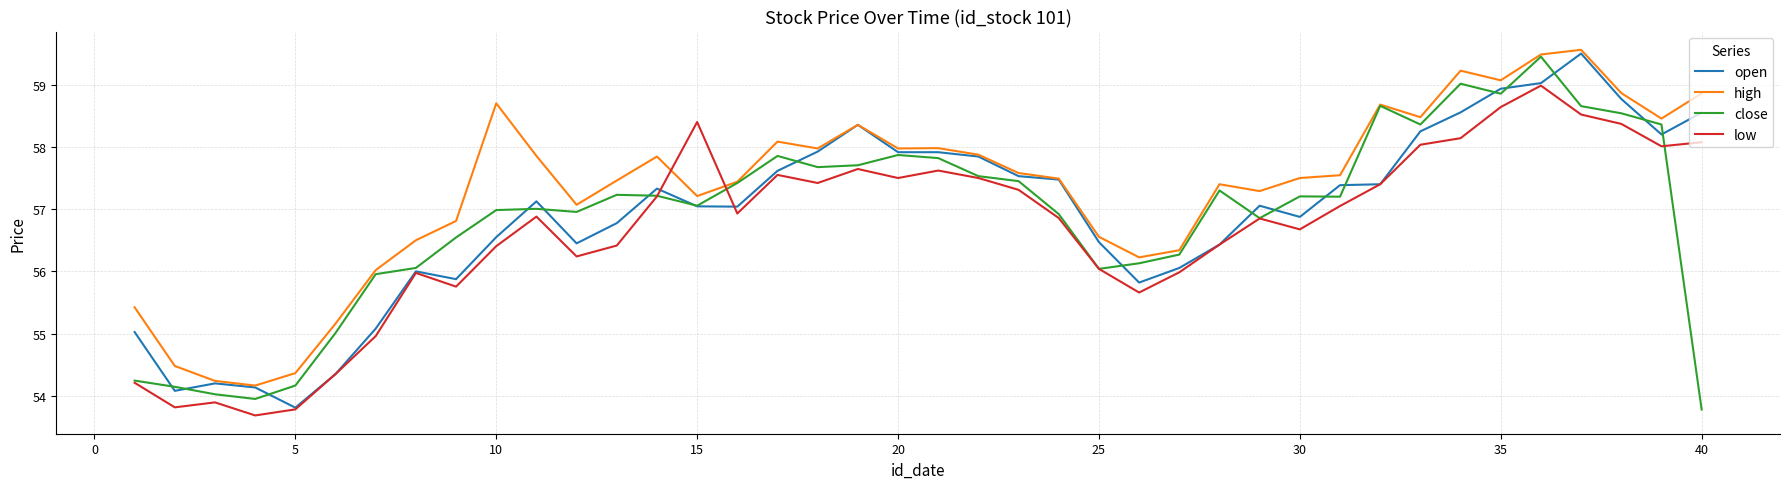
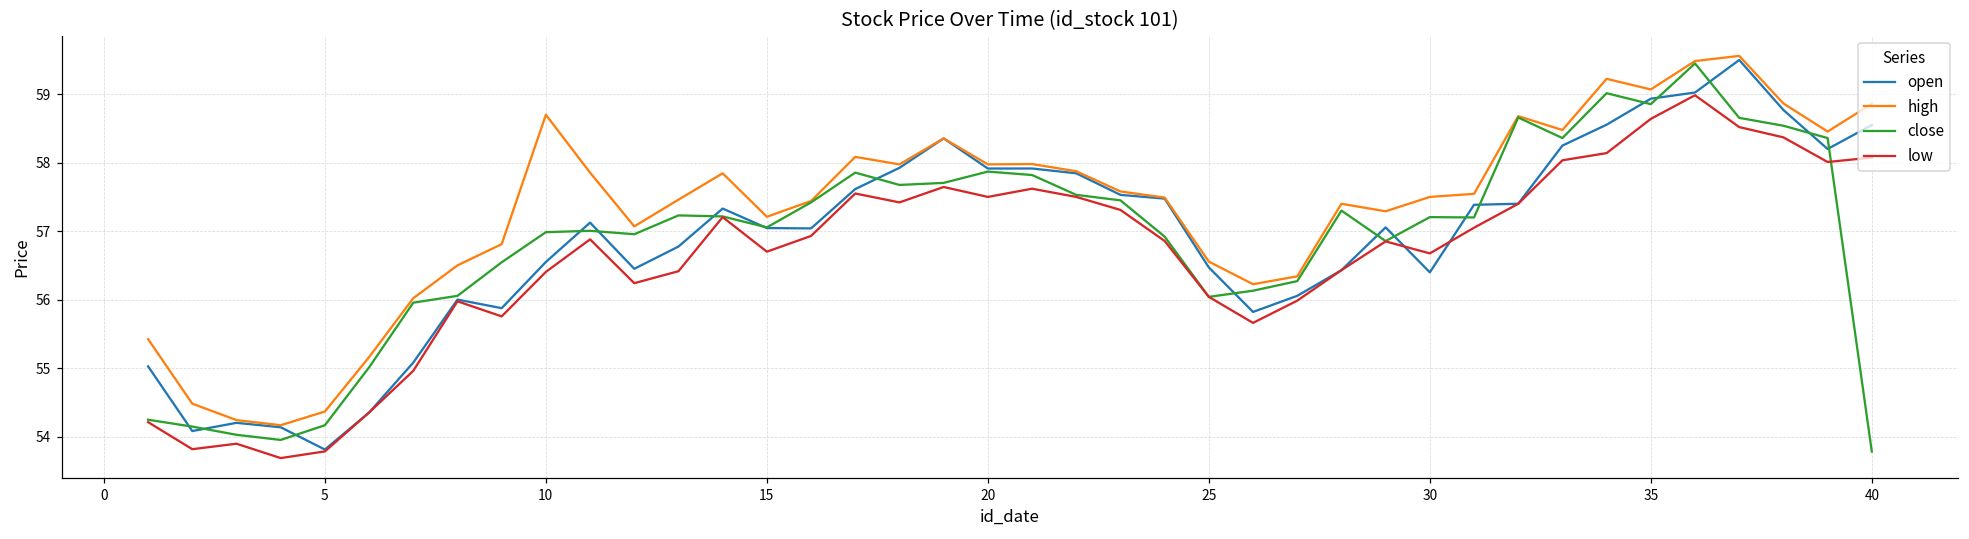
low, 15: 58.4 -> 56.7
open, 30: 56.9 -> 56.4
